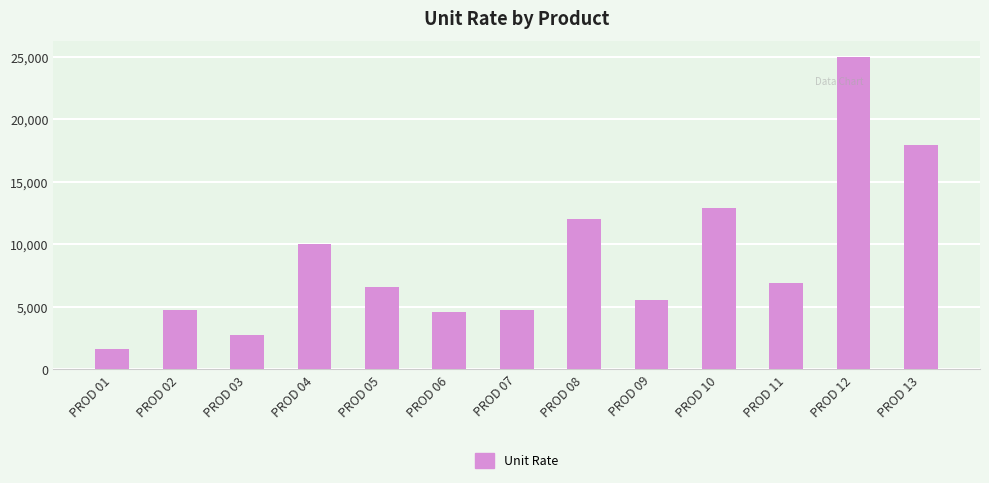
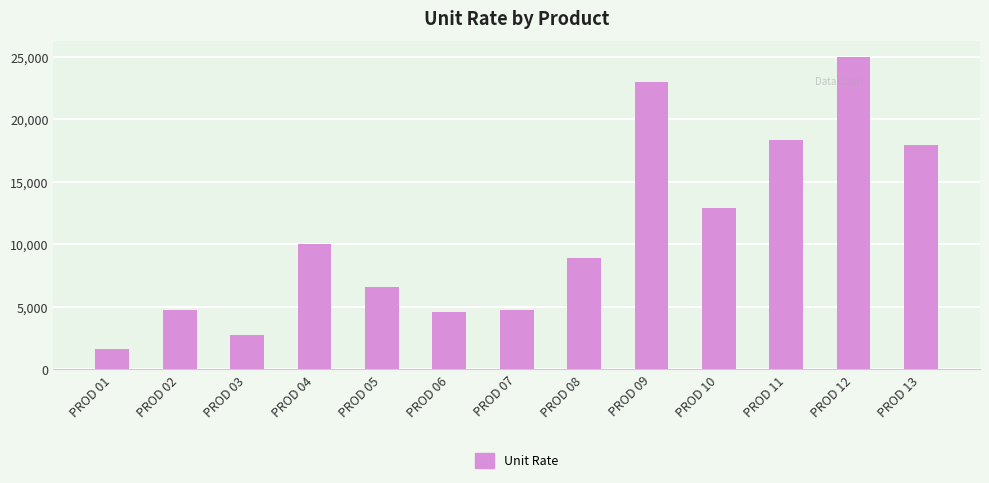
PROD 08: 12,000 -> 8,900
PROD 09: 5,500 -> 22,900
PROD 11: 6,900 -> 18,400
